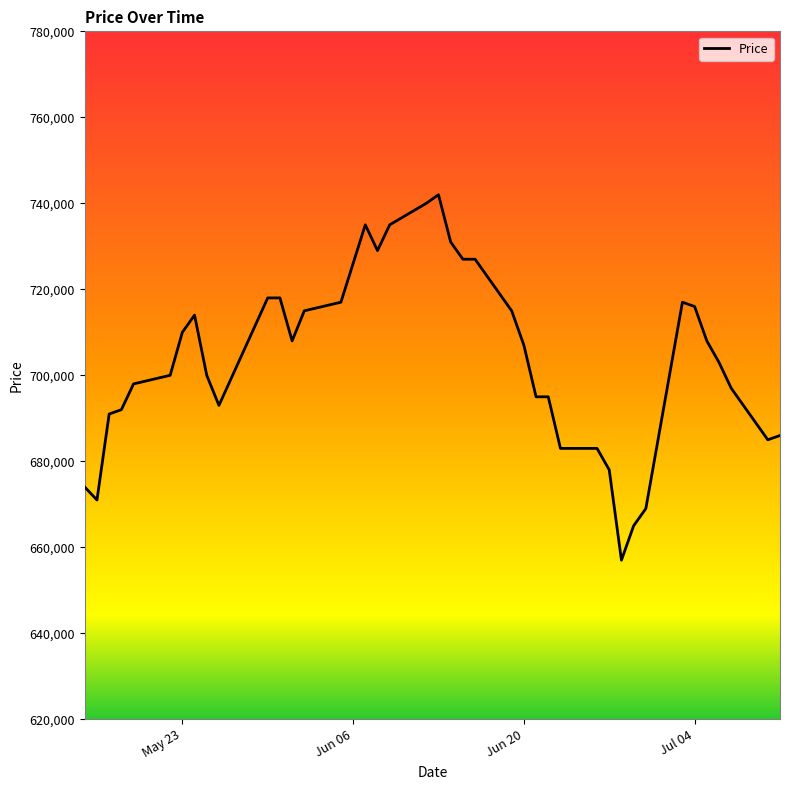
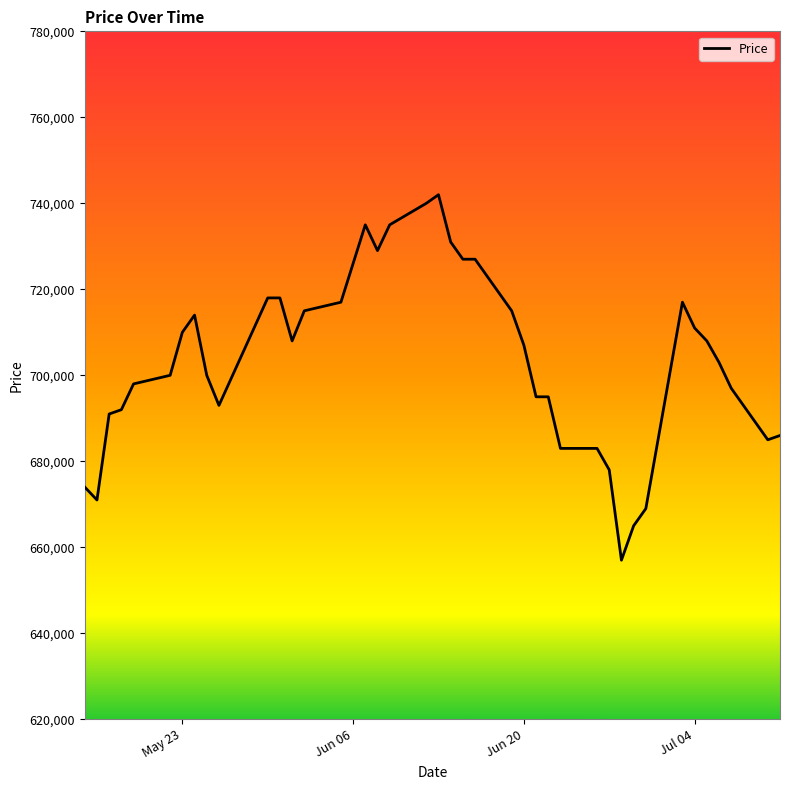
Jul 04: 716,000 -> 711,000
